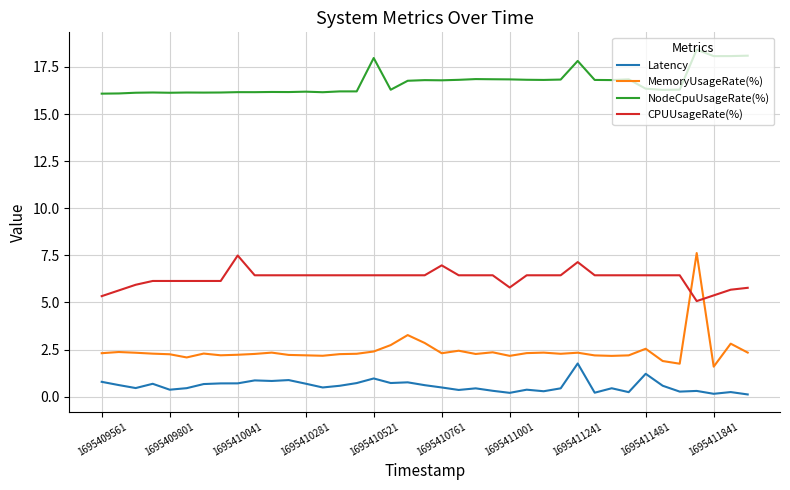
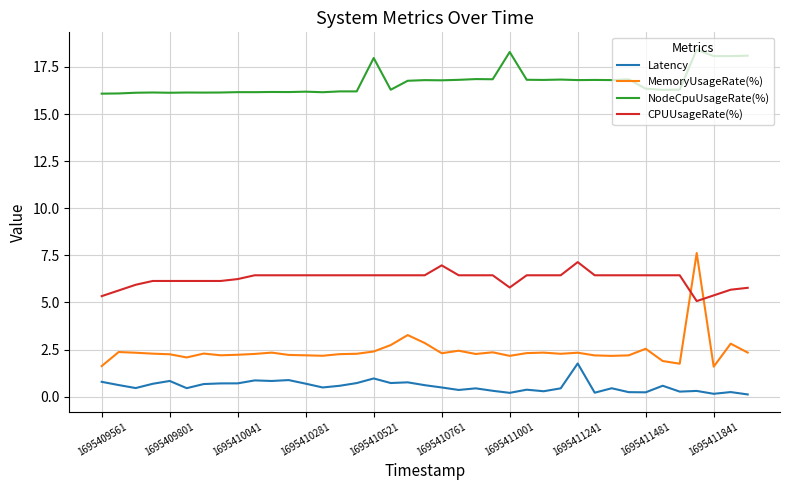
MemoryUsageRate(%), 1695409561: 2.3 -> 1.6
Latency, 1695409801: 0.4 -> 0.8
CPUUsageRate(%), 1695410041: 7.5 -> 6.2
NodeCpuUsageRate(%), 1695411001: 16.8 -> 18.3
NodeCpuUsageRate(%), 1695411241: 17.8 -> 16.8
Latency, 1695411481: 1.2 -> 0.2
